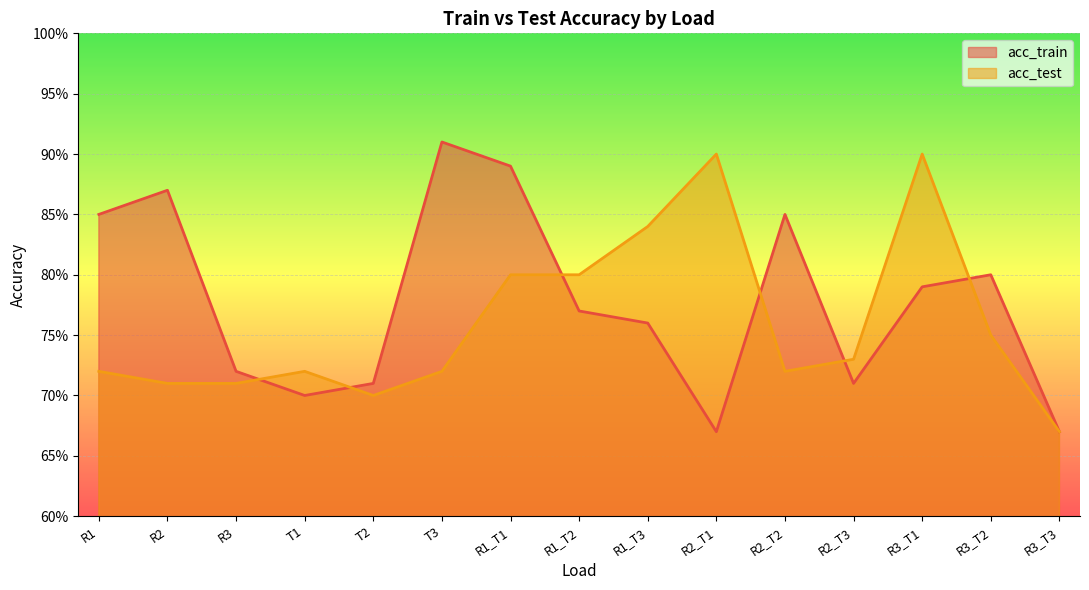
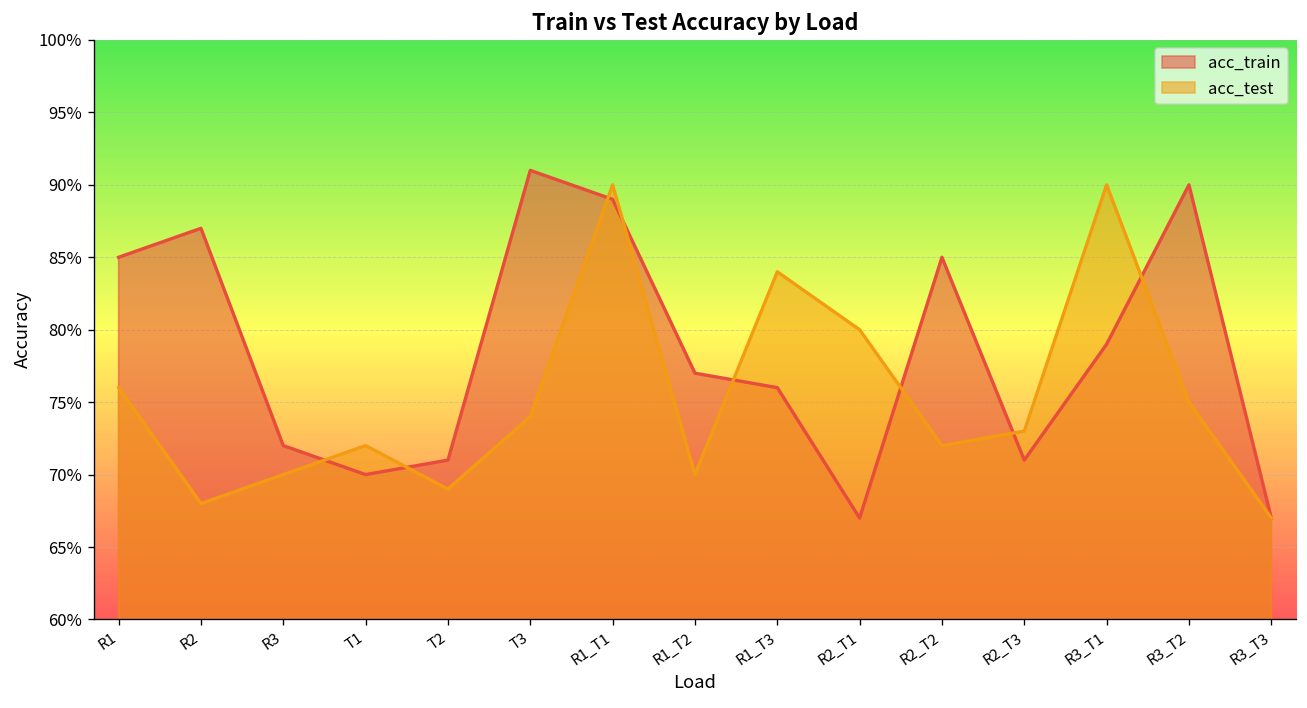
acc_test, R1: 72.0% -> 76.0%
acc_test, R2: 71.0% -> 68.0%
acc_test, R3: 71.0% -> 70.0%
acc_test, T2: 70.0% -> 69.0%
acc_test, T3: 72.0% -> 74.0%
acc_test, R1_T1: 80.0% -> 90.0%
acc_test, R1_T2: 80.0% -> 70.0%
acc_test, R2_T1: 90.0% -> 80.0%
acc_train, R3_T2: 80.0% -> 90.0%
